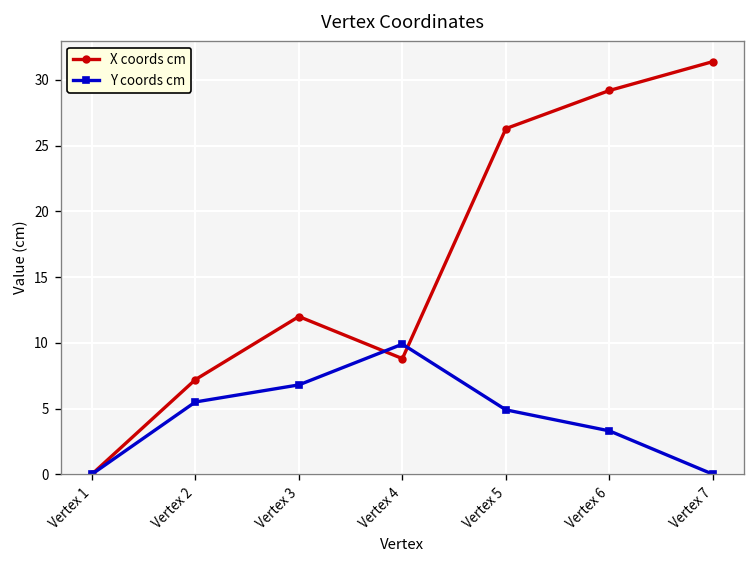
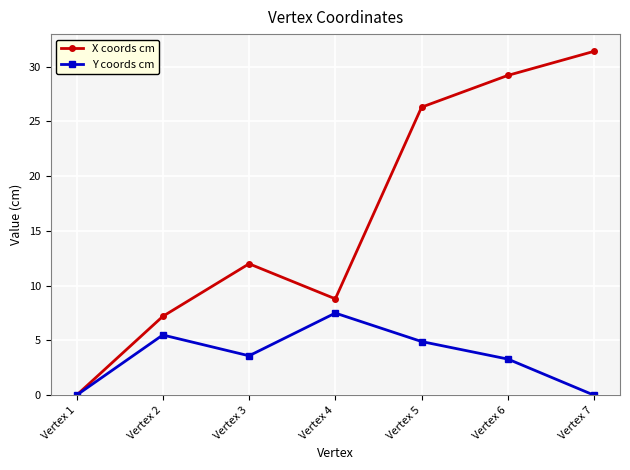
Y coords cm, Vertex 3: 6.8 -> 3.6
Y coords cm, Vertex 4: 9.9 -> 7.5
